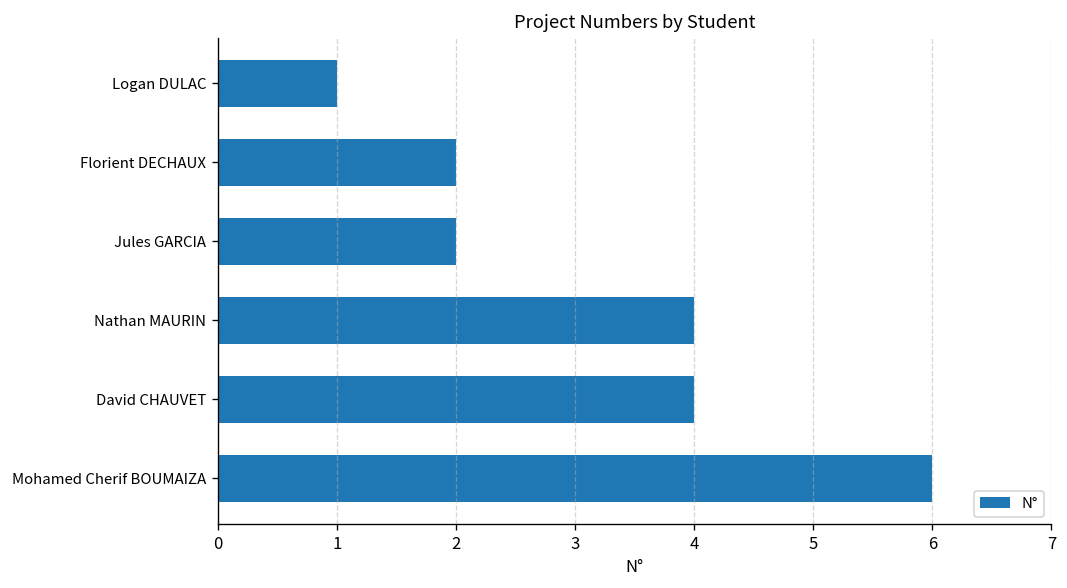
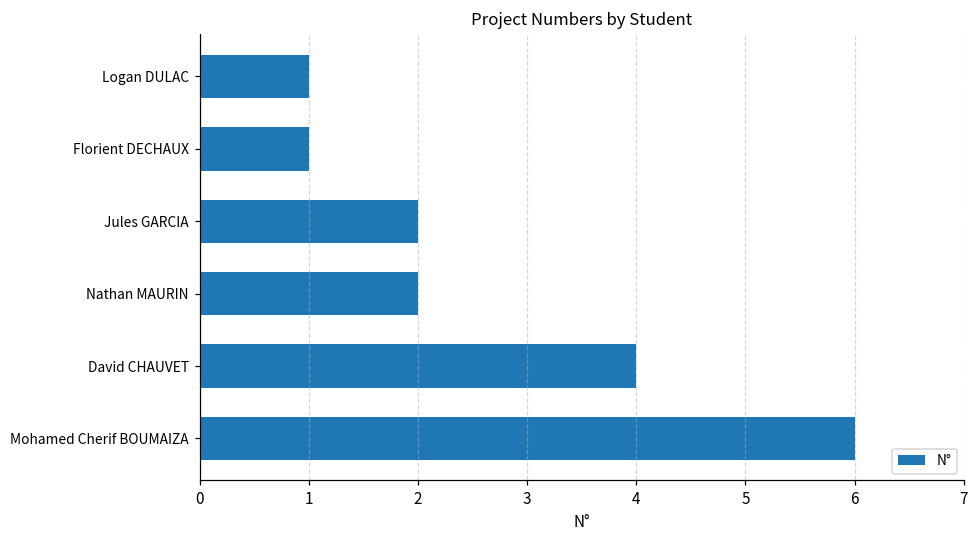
Florient DECHAUX: 2 -> 1
Nathan MAURIN: 4 -> 2
